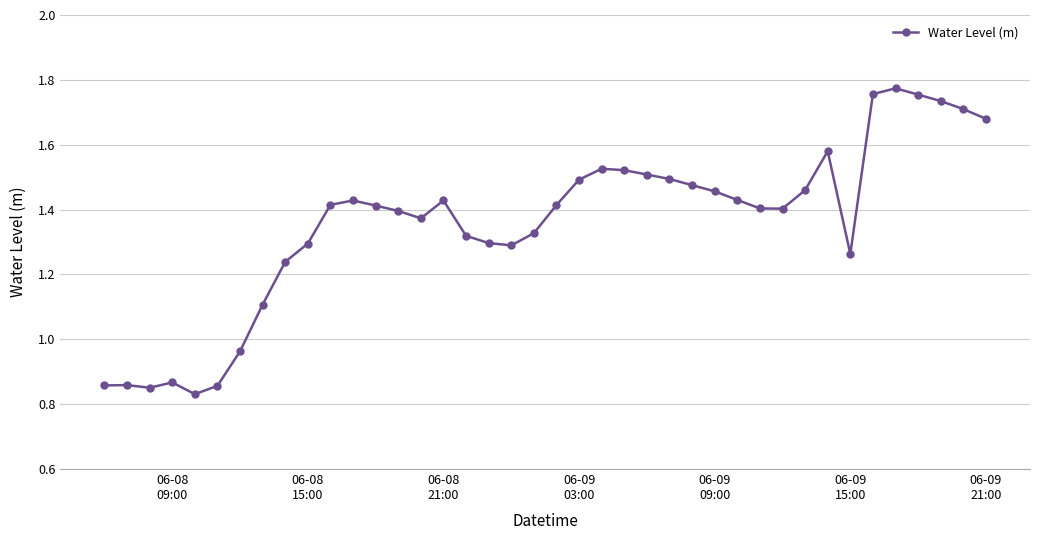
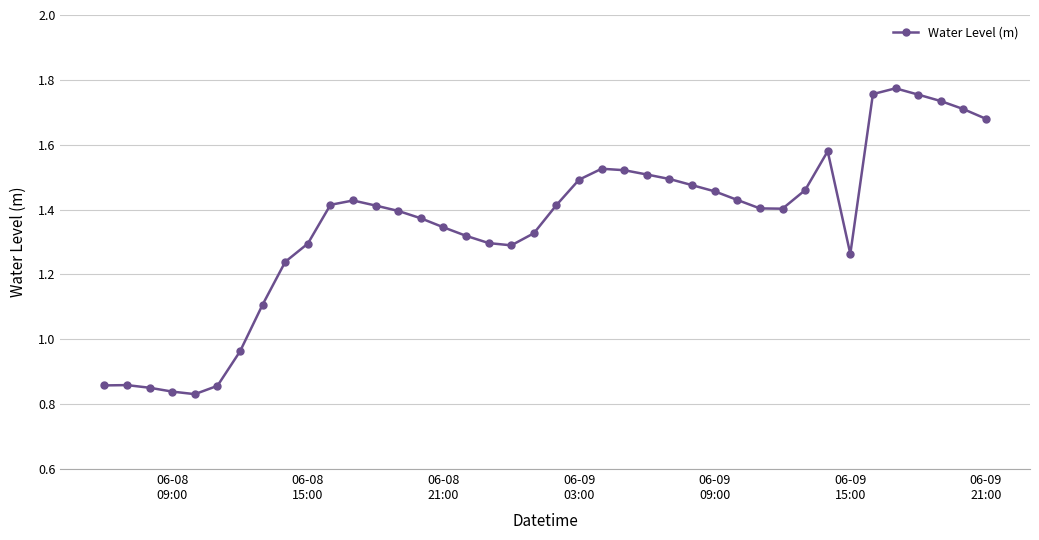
06-08 09:00: 0.87 -> 0.84
06-08 21:00: 1.43 -> 1.35
